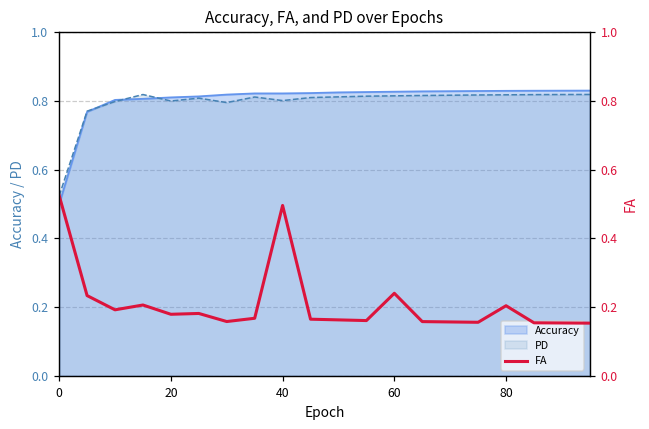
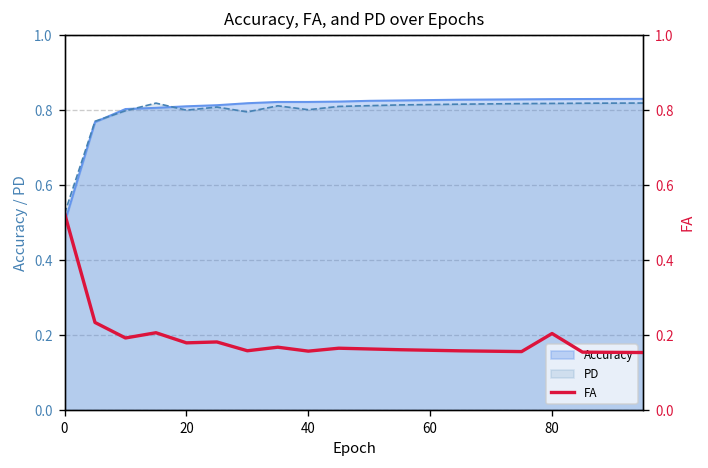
FA, 40: 0.50 -> 0.16
FA, 60: 0.24 -> 0.16
